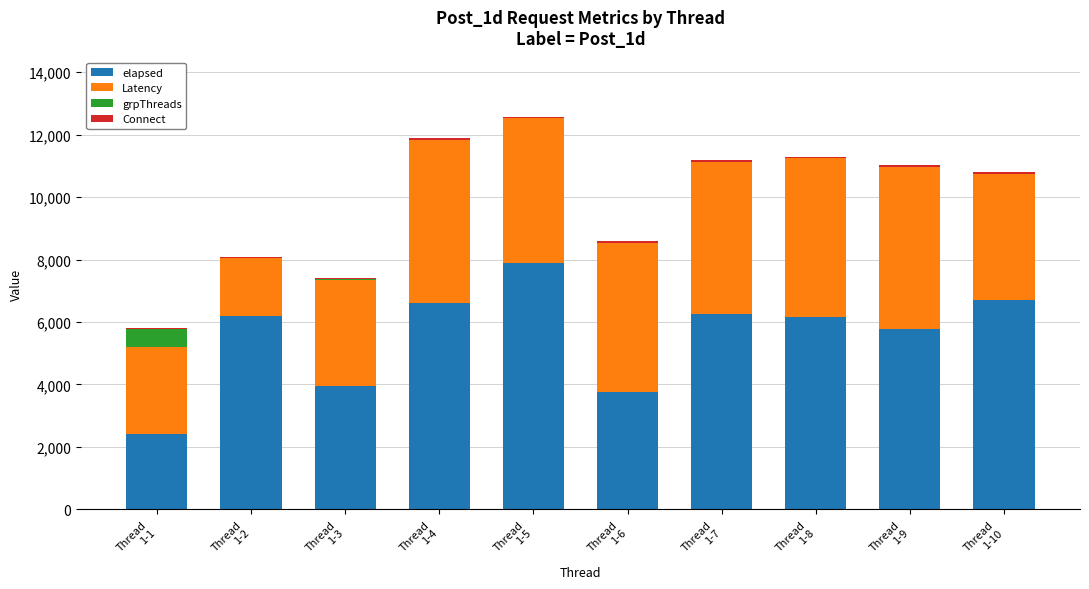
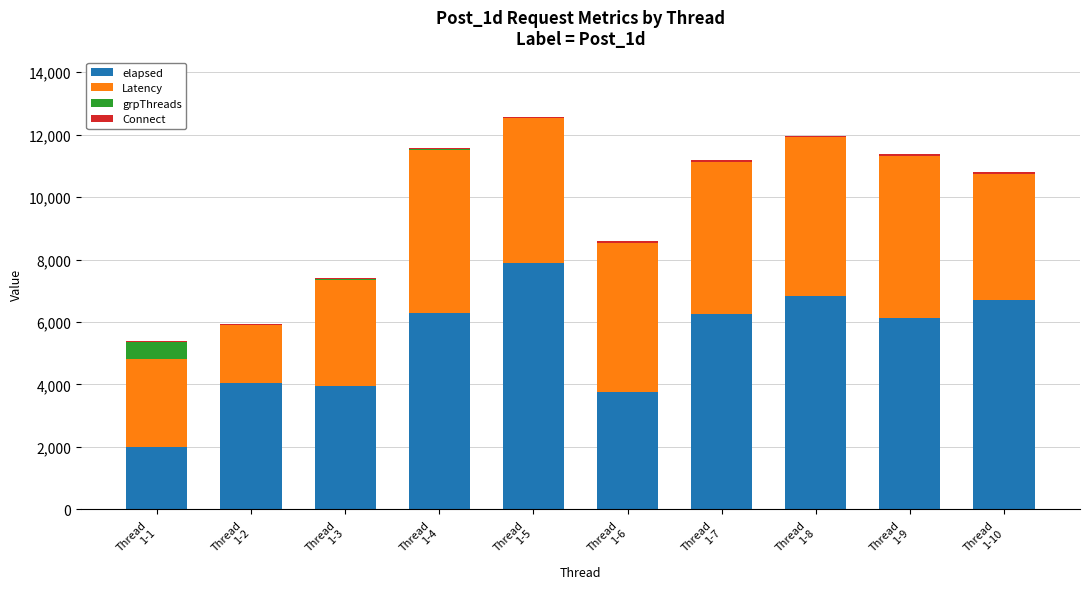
elapsed, Thread 1-1: 2,400 -> 2,000
elapsed, Thread 1-2: 6,200 -> 4,000
elapsed, Thread 1-4: 6,600 -> 6,300
elapsed, Thread 1-8: 6,200 -> 6,800
elapsed, Thread 1-9: 5,800 -> 6,100
